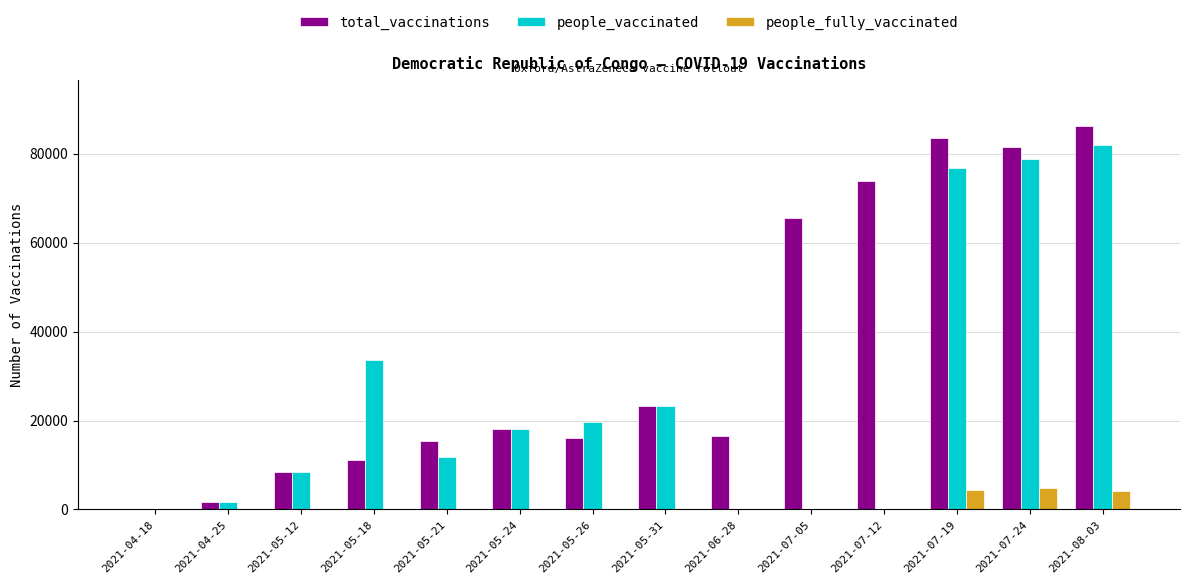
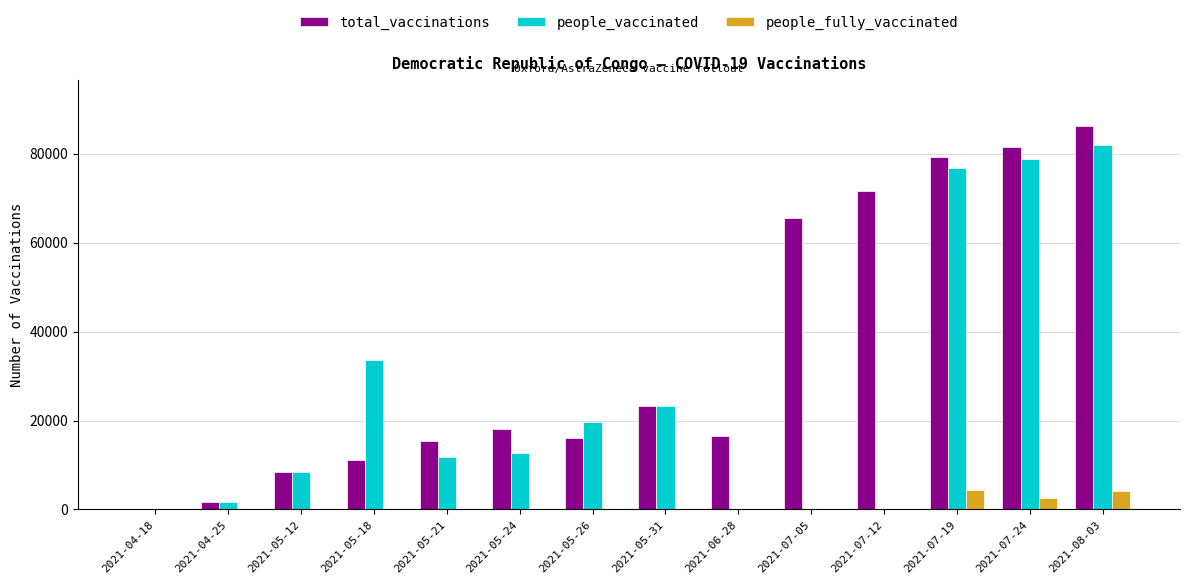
people_vaccinated, 2021-05-24: 18000 -> 13000
total_vaccinations, 2021-07-12: 74000 -> 72000
total_vaccinations, 2021-07-19: 84000 -> 79000
people_fully_vaccinated, 2021-07-24: 5000 -> 3000
